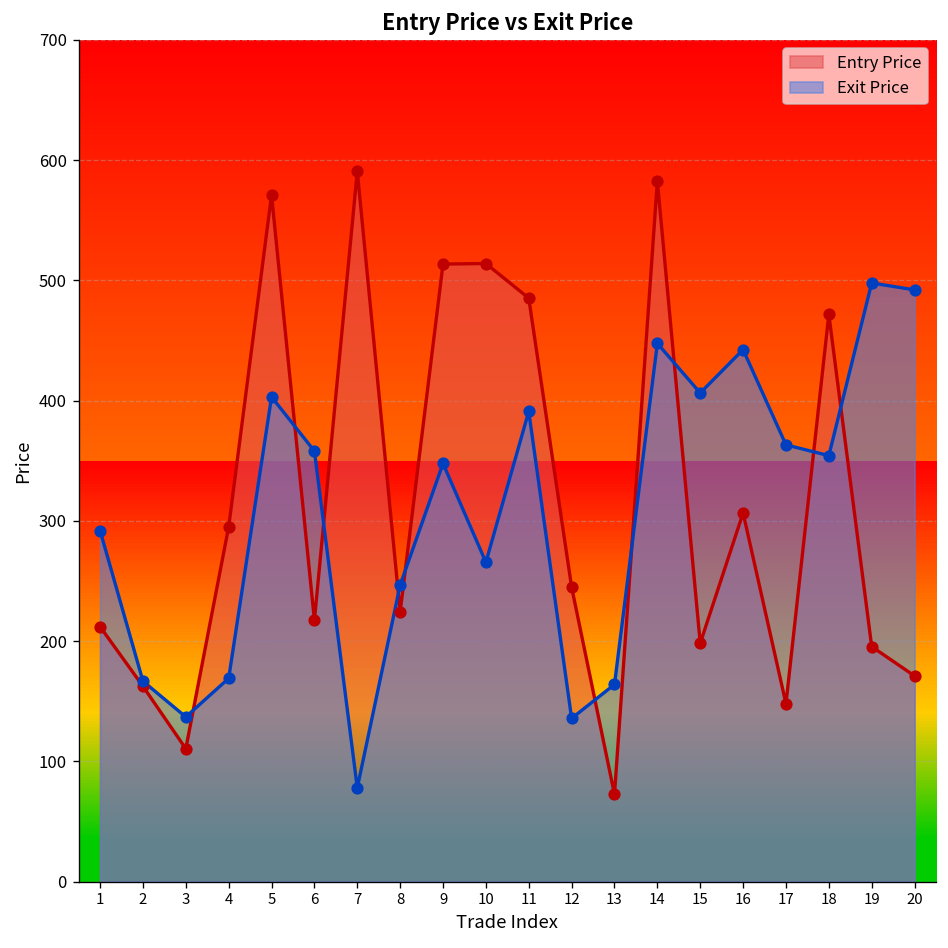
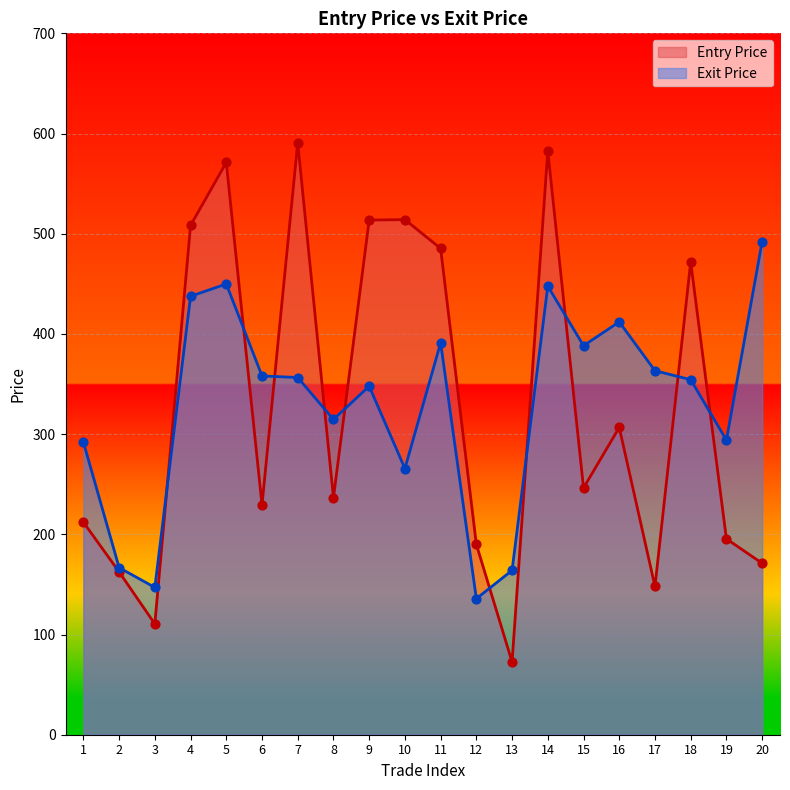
Exit Price, 3: 137 -> 147
Entry Price, 4: 295 -> 508
Exit Price, 4: 169 -> 438
Exit Price, 5: 403 -> 450
Entry Price, 6: 217 -> 229
Exit Price, 7: 78 -> 357
Entry Price, 8: 224 -> 237
Exit Price, 8: 247 -> 315
Entry Price, 12: 245 -> 190
Entry Price, 15: 198 -> 246
Exit Price, 15: 406 -> 388
Exit Price, 16: 443 -> 412
Exit Price, 19: 498 -> 294
